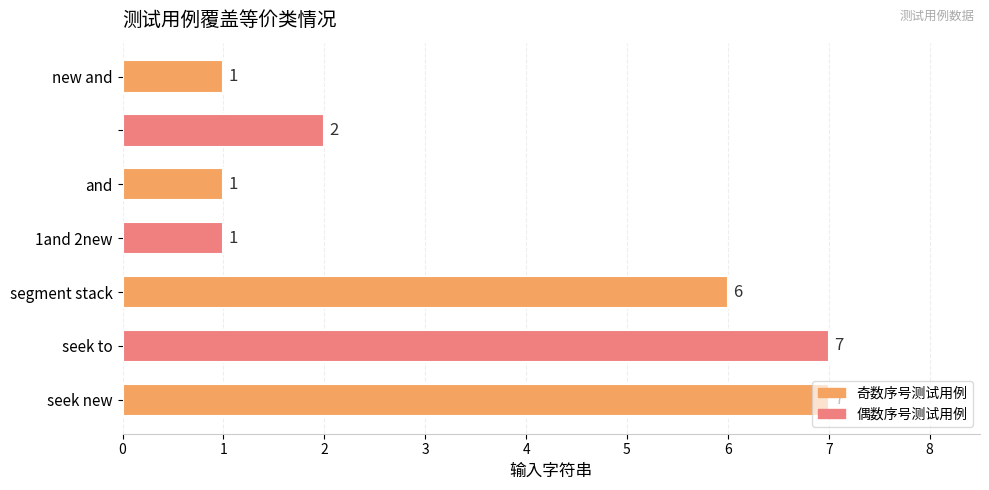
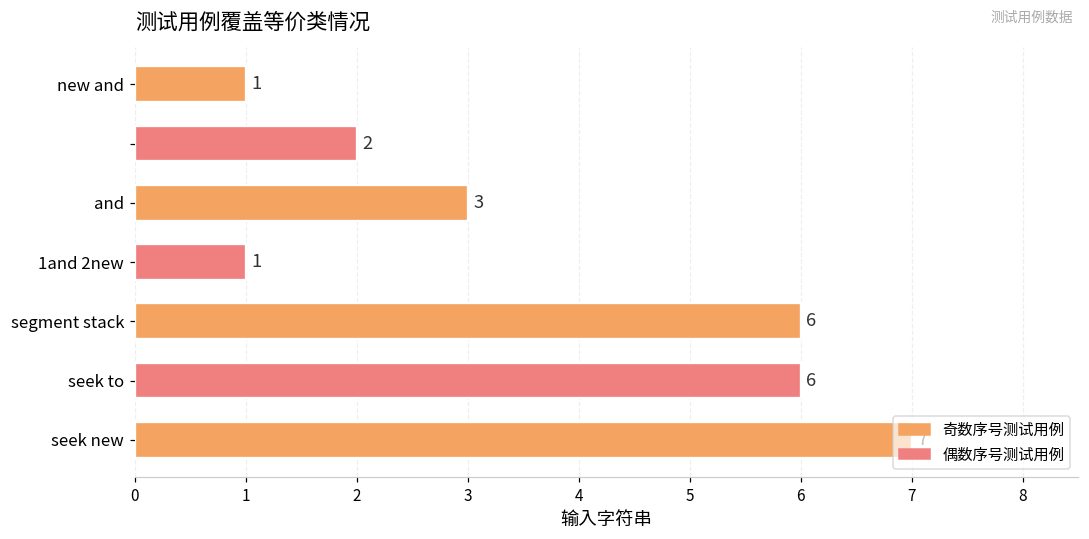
and: 1 -> 3
seek to: 7 -> 6
